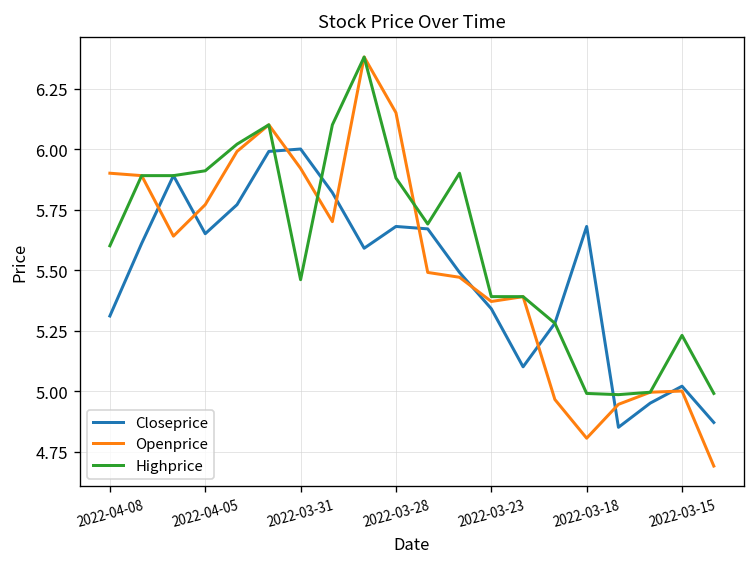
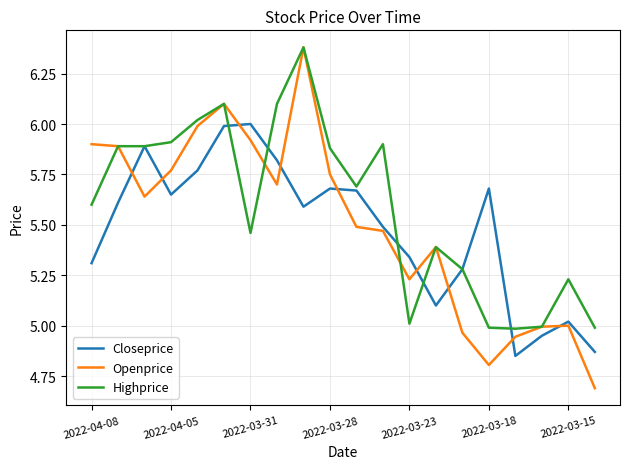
Openprice, 2022-03-28: 6.15 -> 5.75
Openprice, 2022-03-23: 5.37 -> 5.23
Highprice, 2022-03-23: 5.39 -> 5.01
